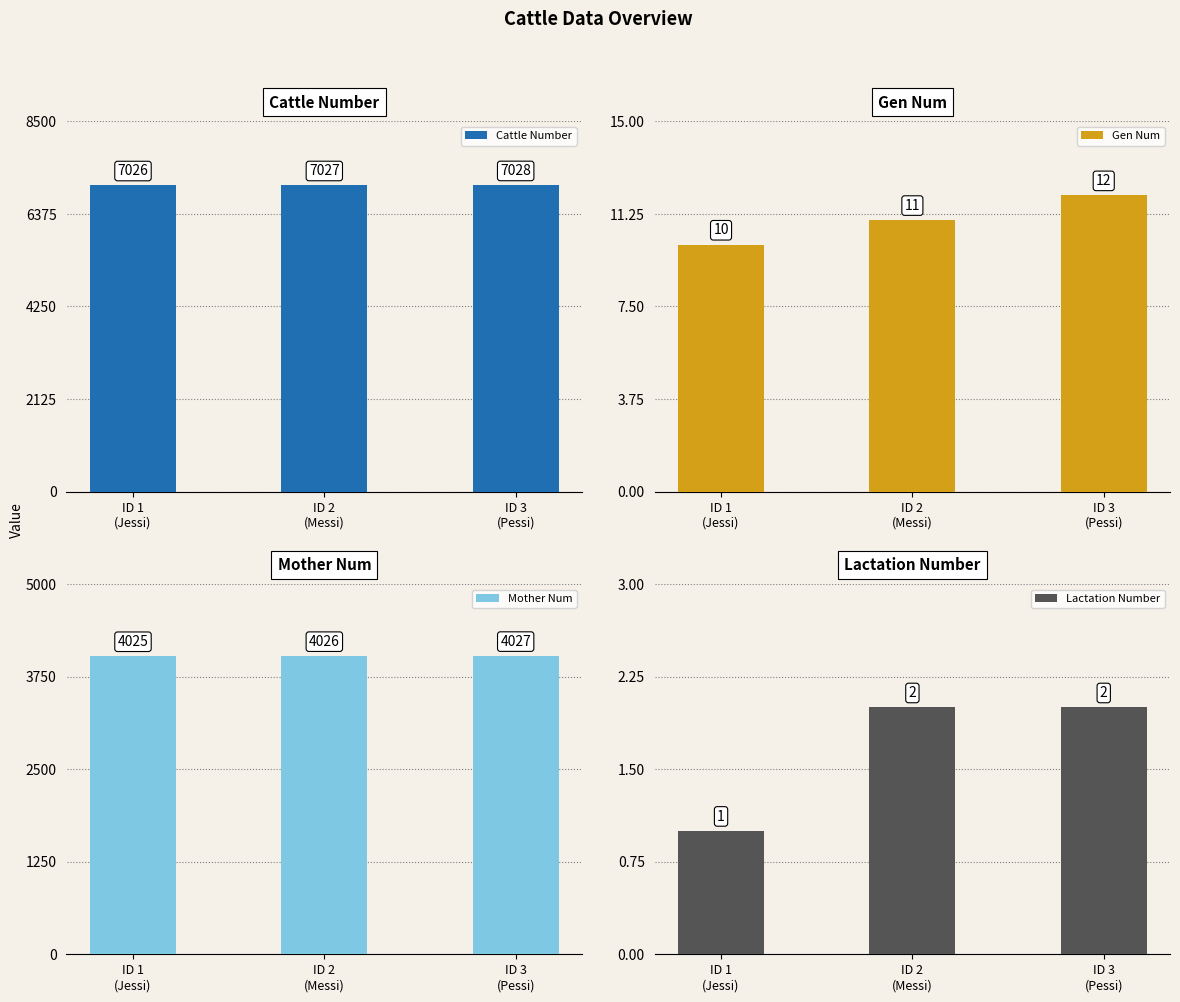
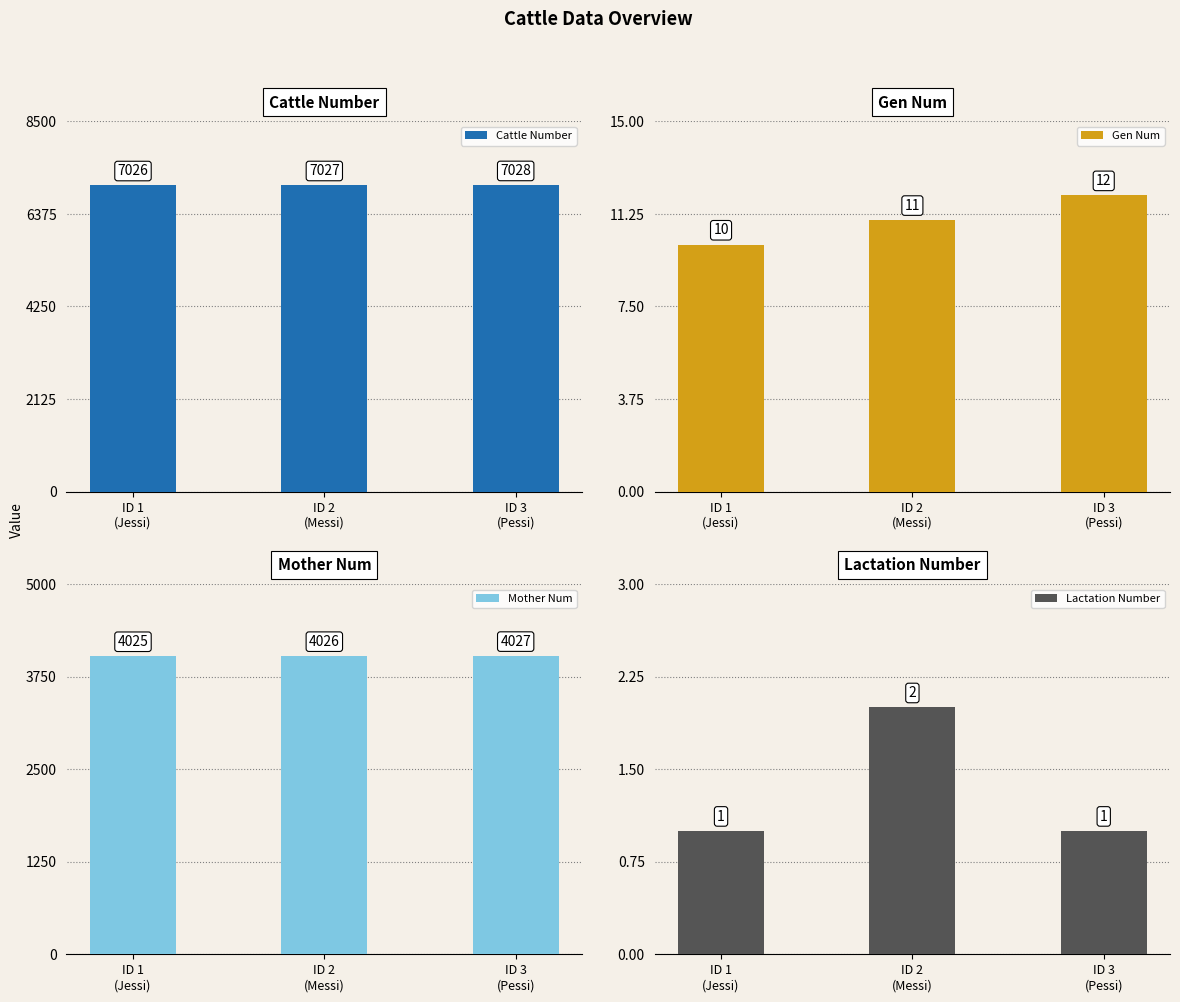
Lactation Number, ID 3 (Pessi): 2 -> 1
